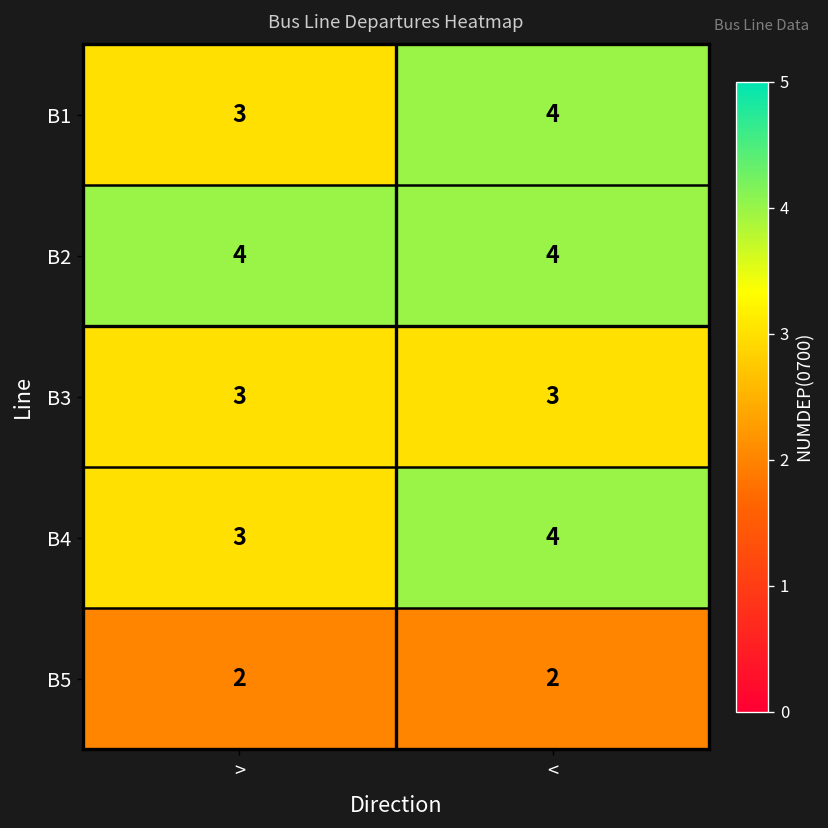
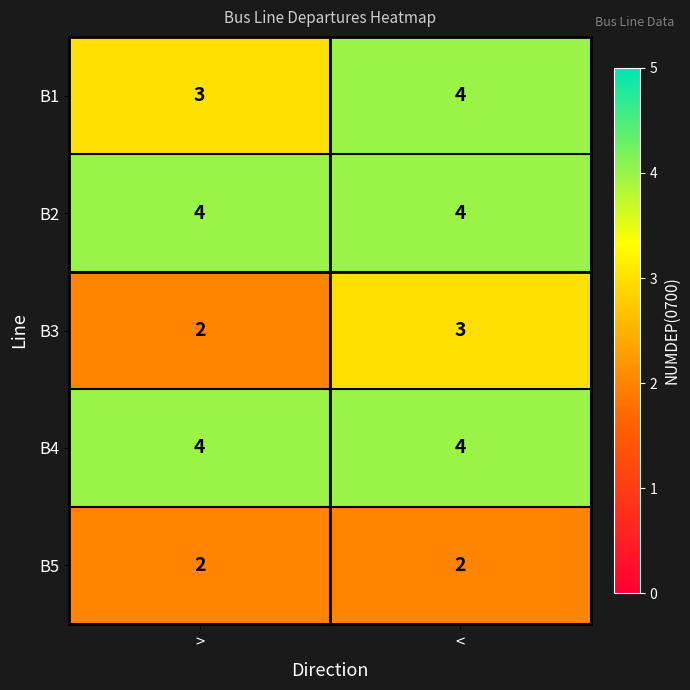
B3, >: 3 -> 2
B4, >: 3 -> 4
